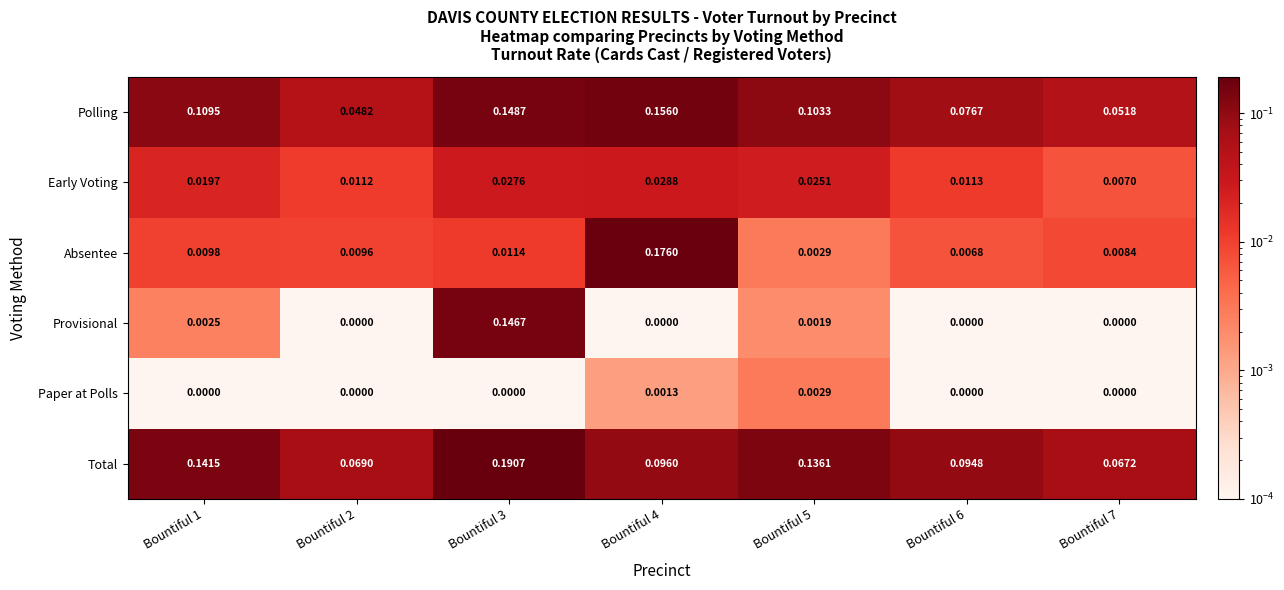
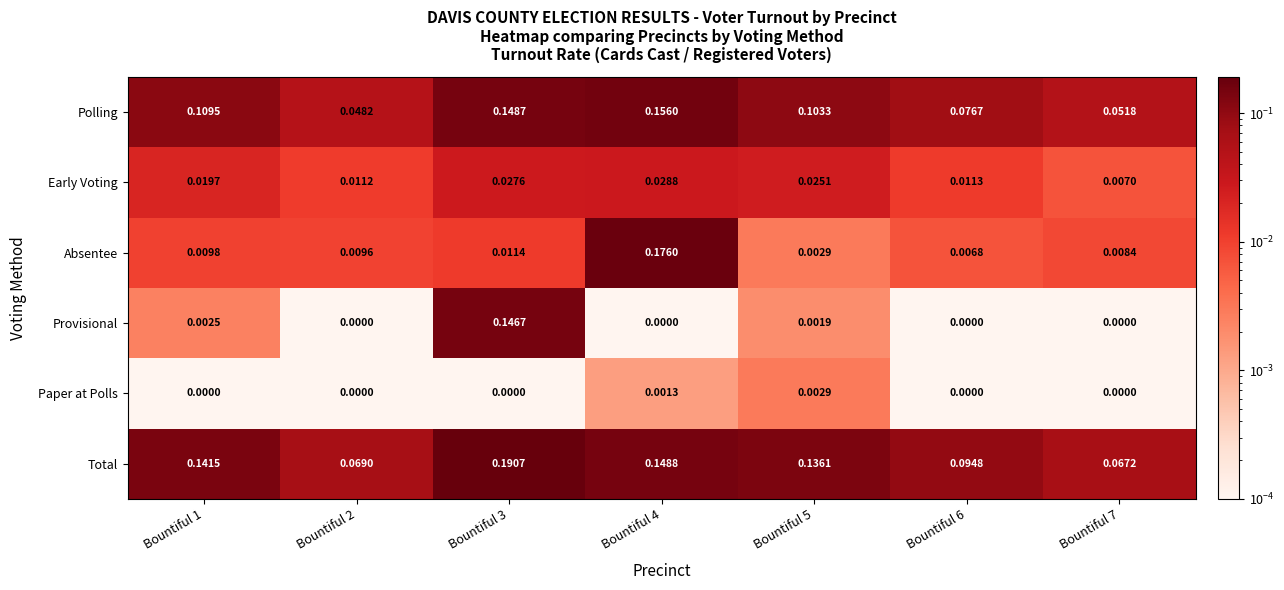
Total, Bountiful 4: 0.0960 -> 0.1488
